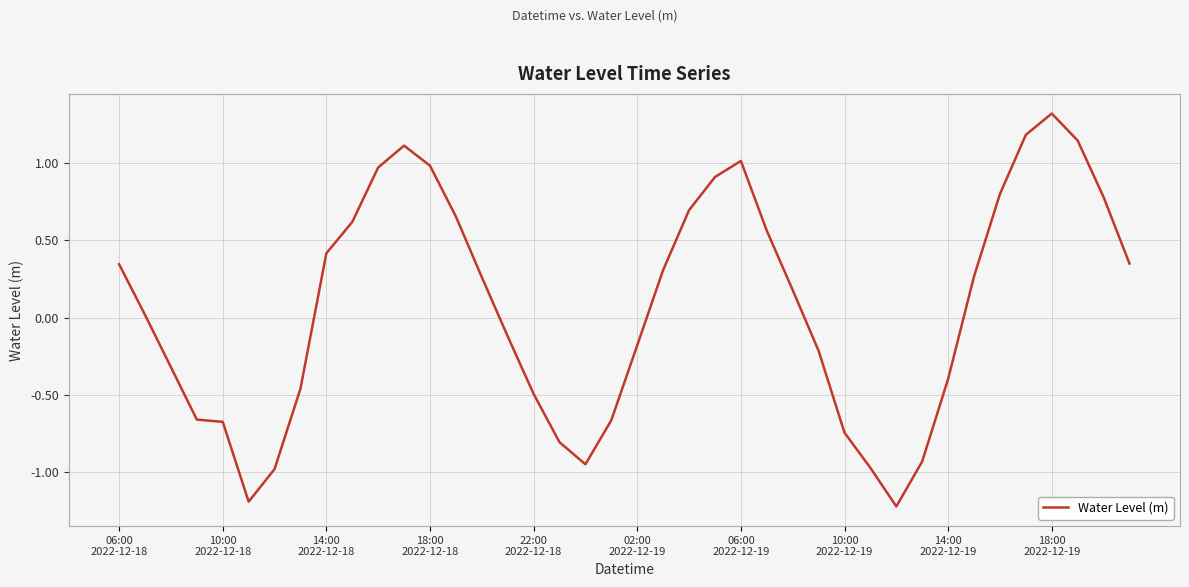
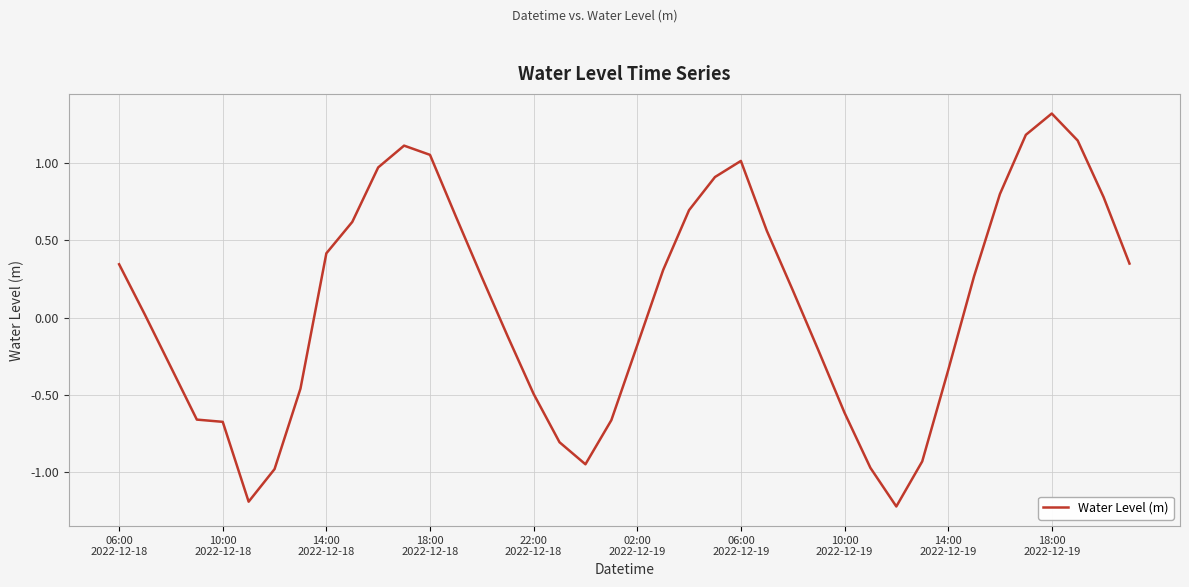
18:00 2022-12-18: 0.98 -> 1.05
10:00 2022-12-19: -0.74 -> -0.61
14:00 2022-12-19: -0.40 -> -0.34
